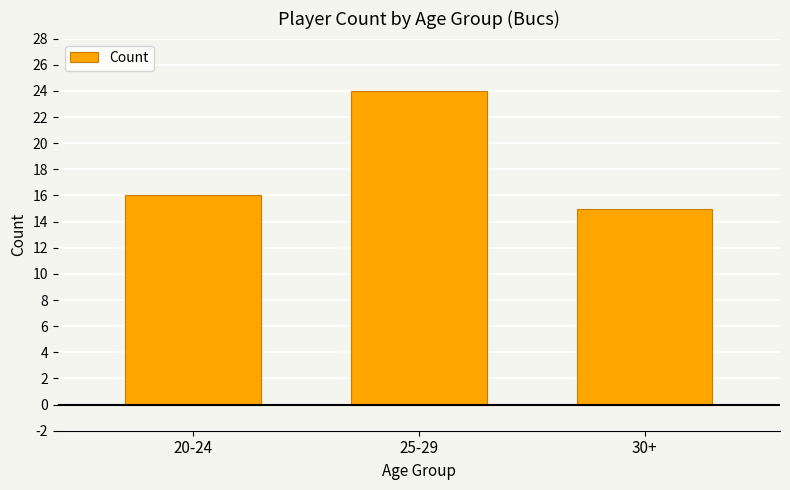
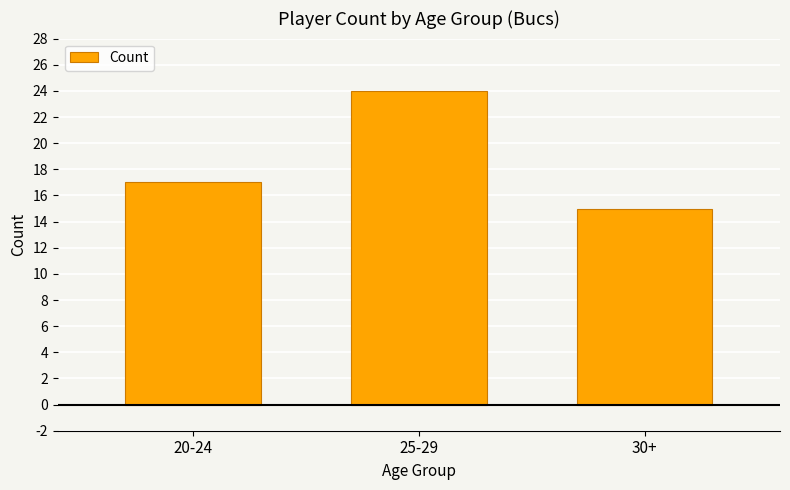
20-24: 16 -> 17
